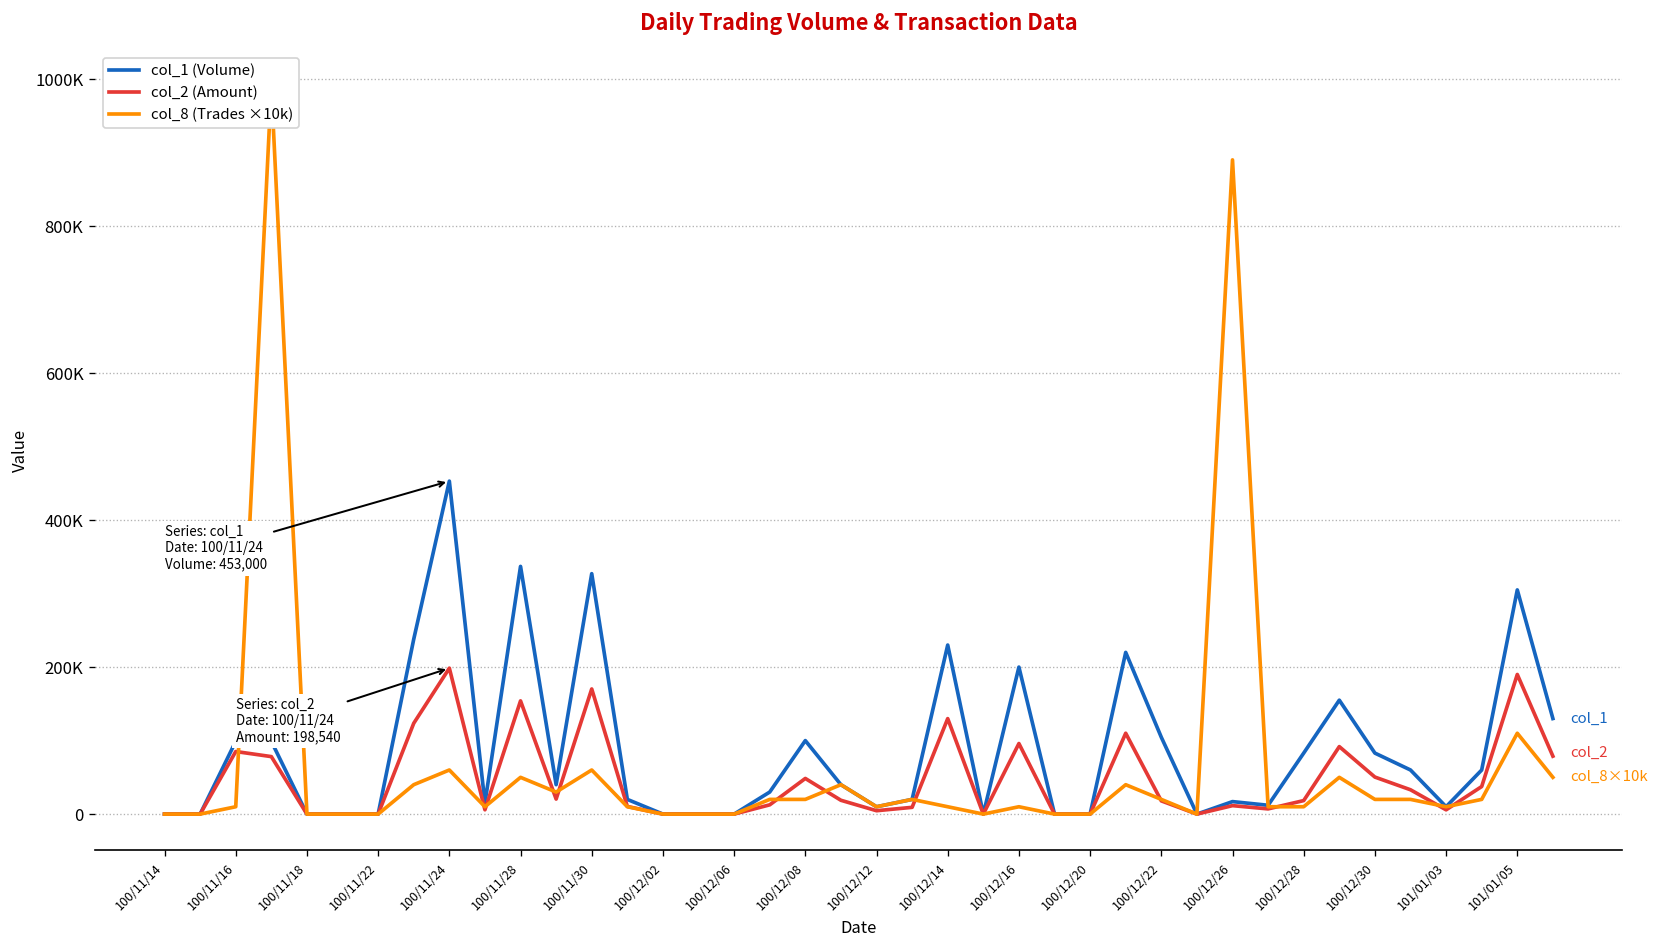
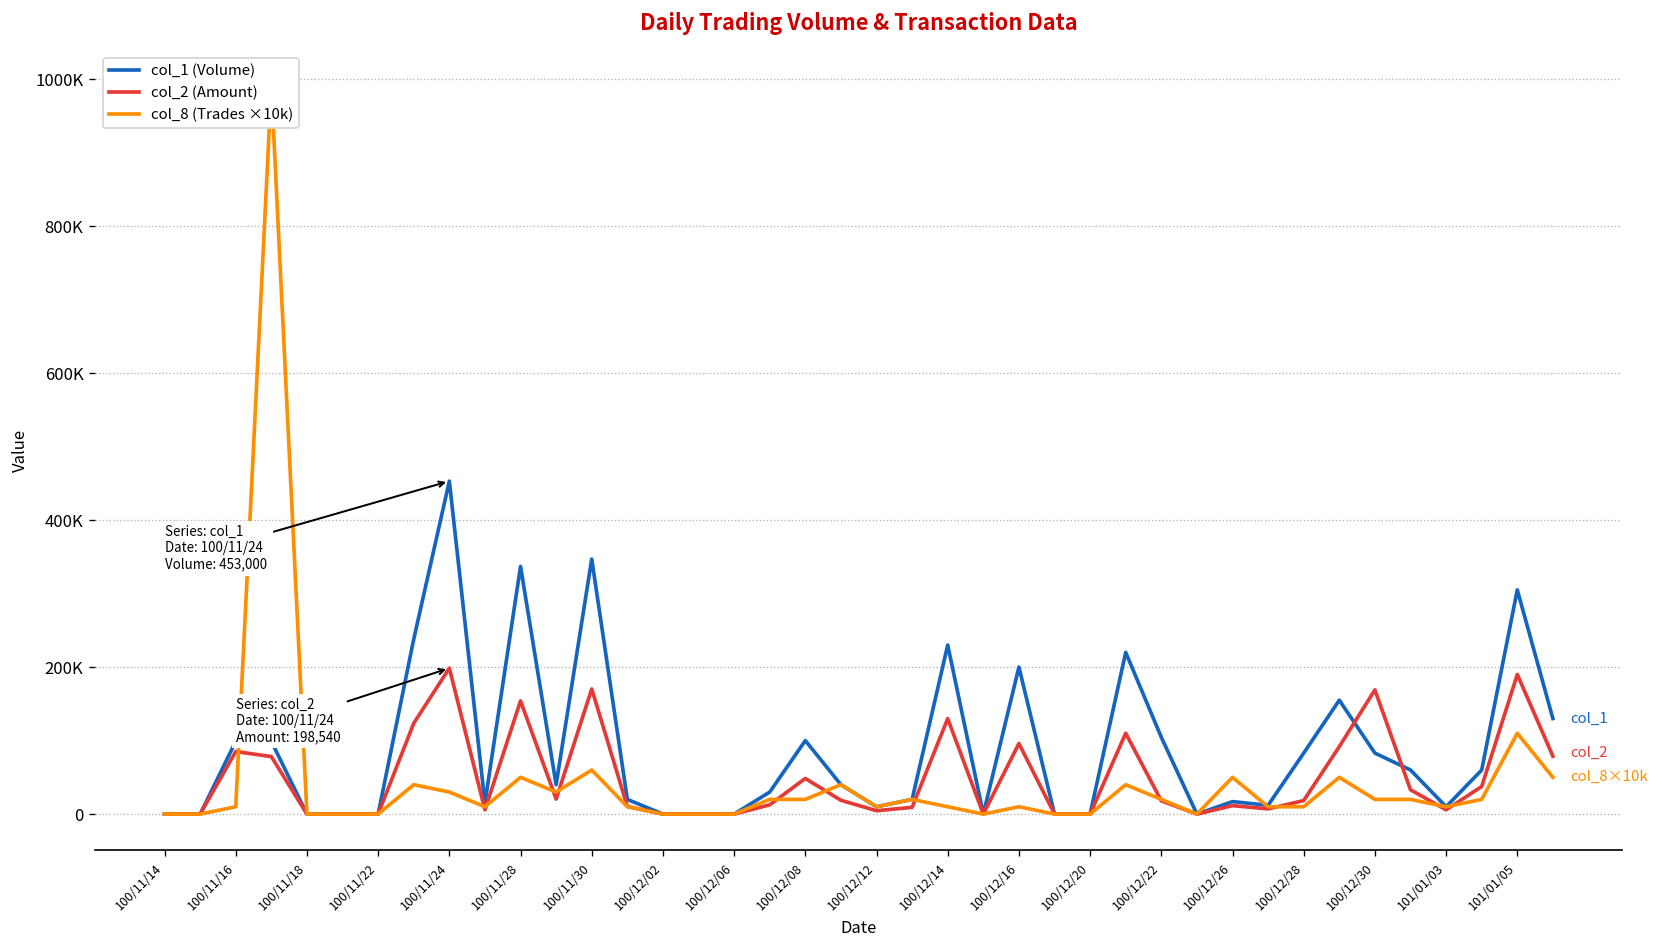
col_8 (Trades ×10k), 100/11/24: 60000 -> 30000
col_1 (Volume), 100/11/30: 330000 -> 350000
col_8 (Trades ×10k), 100/12/26: 890000 -> 50000
col_2 (Amount), 100/12/30: 50000 -> 170000
